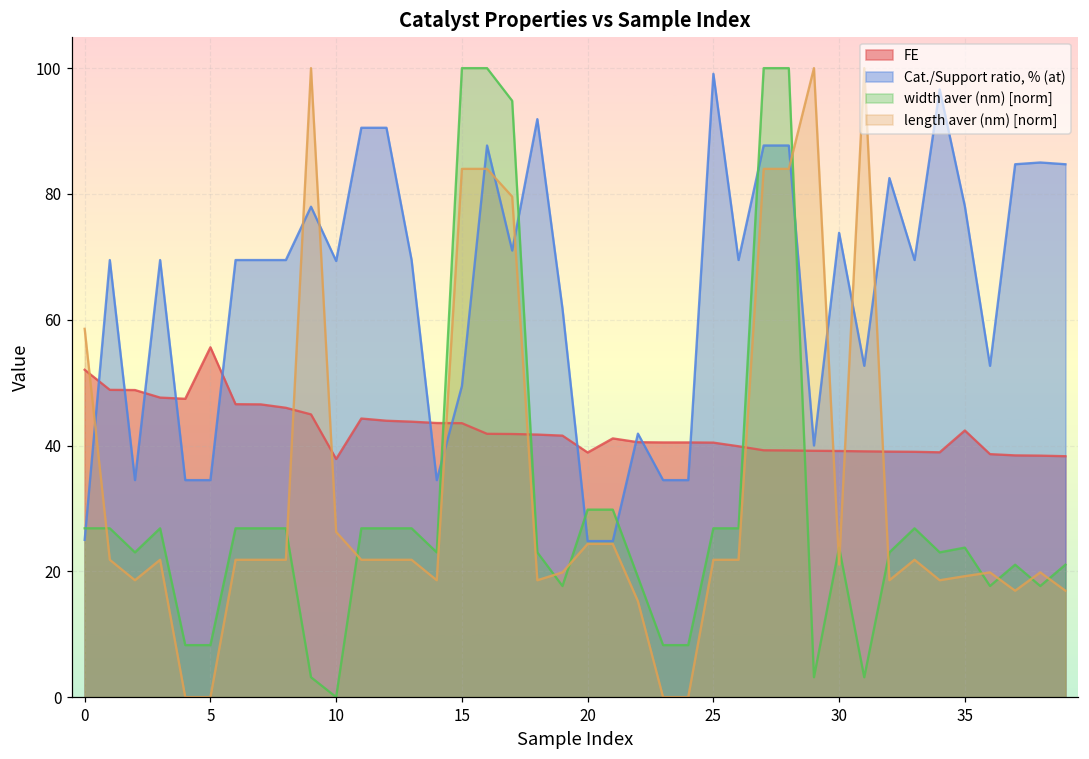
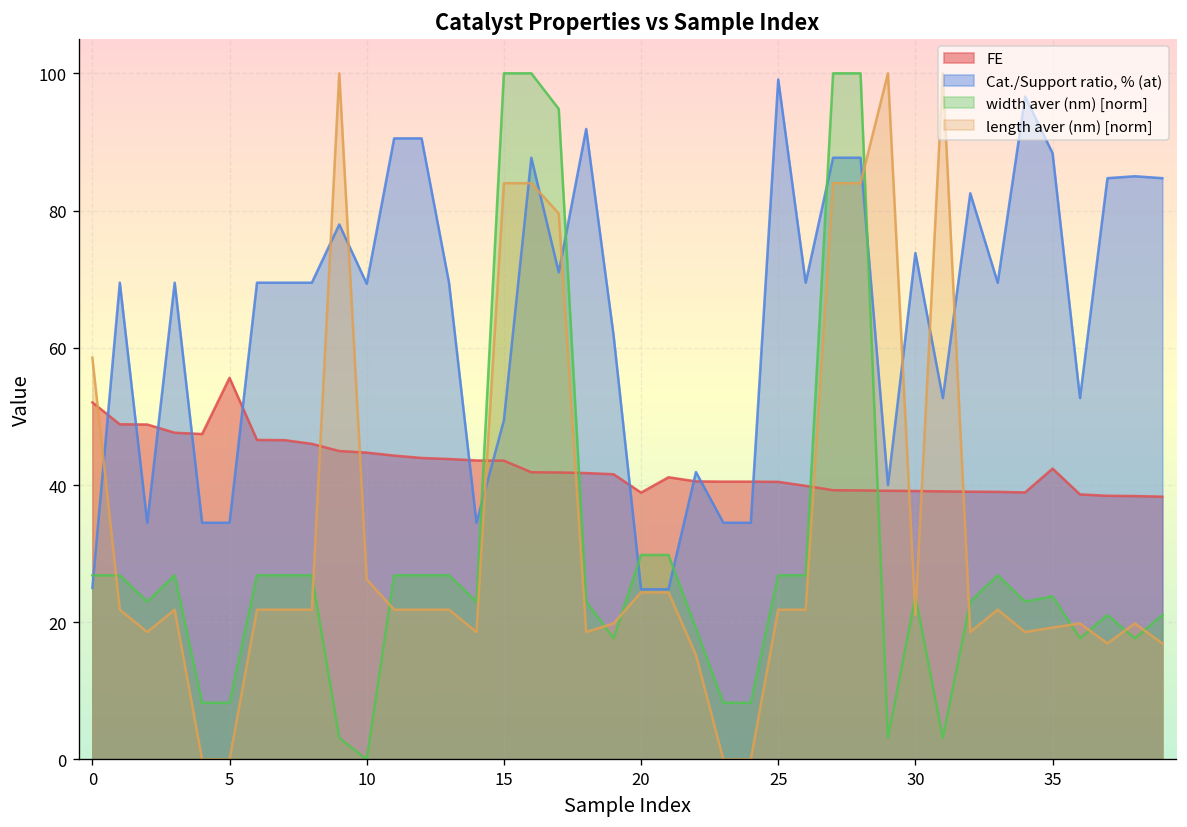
FE, 10: 38 -> 45
Cat./Support ratio, % (at), 35: 78 -> 88
